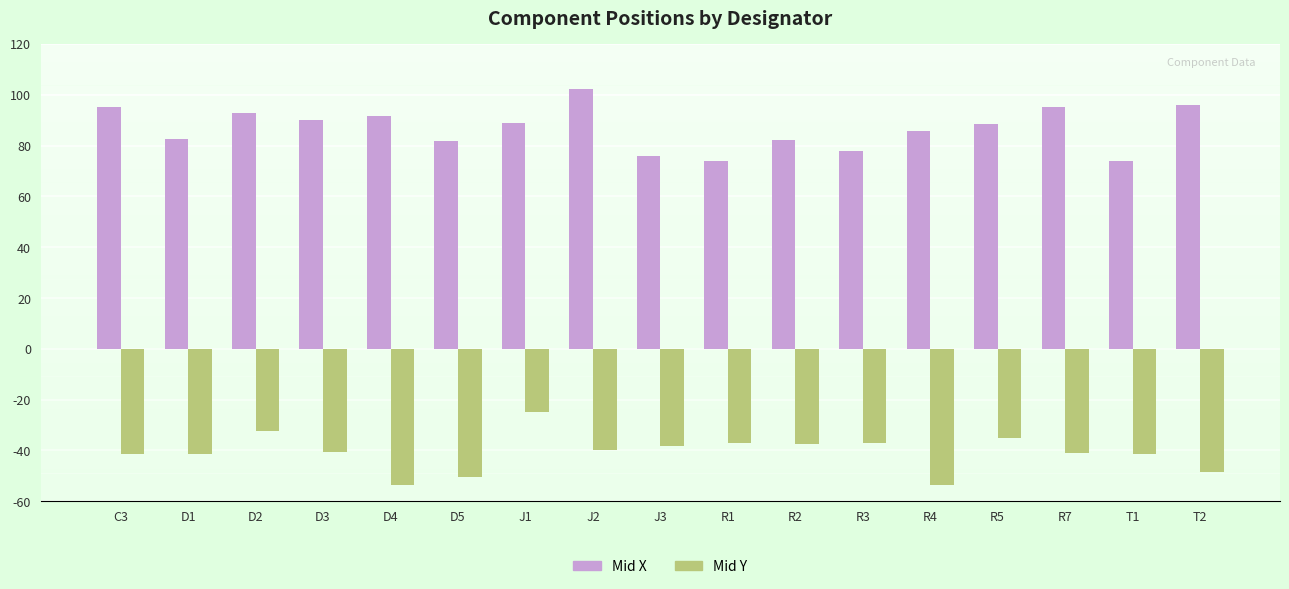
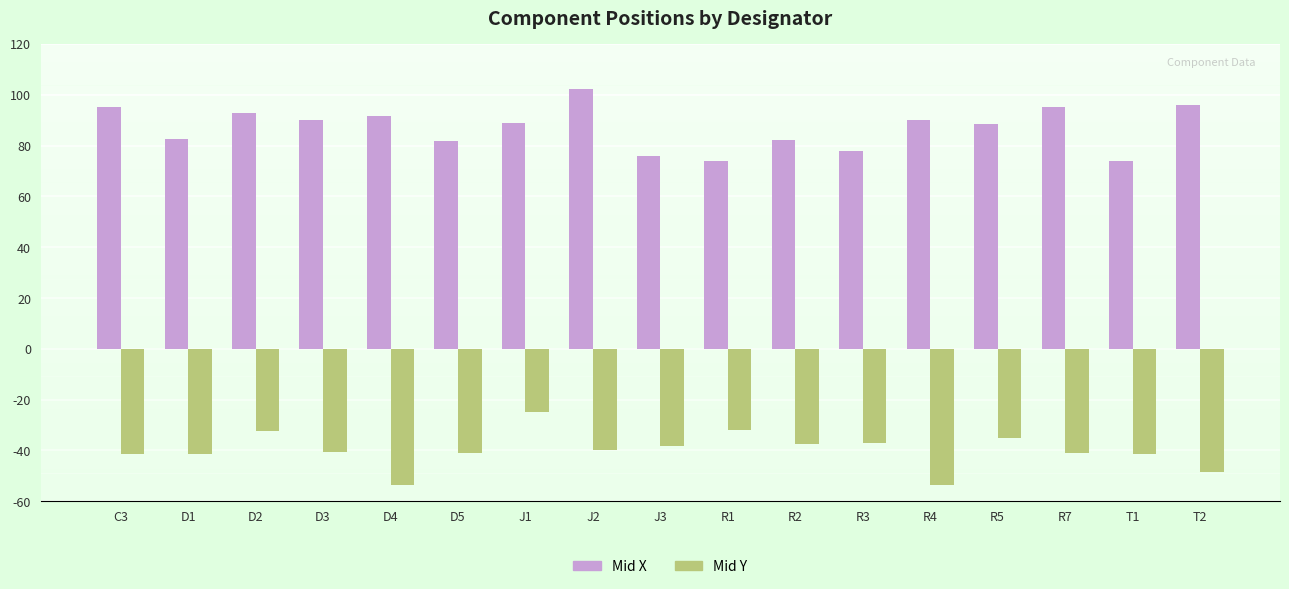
Mid Y, D5: -50 -> -41
Mid Y, R1: -37 -> -32
Mid X, R4: 86 -> 90
